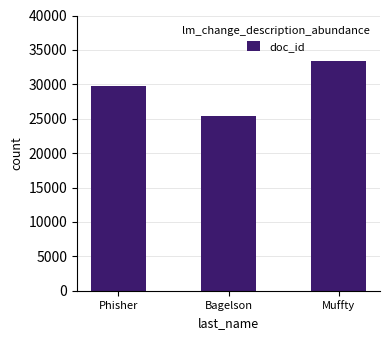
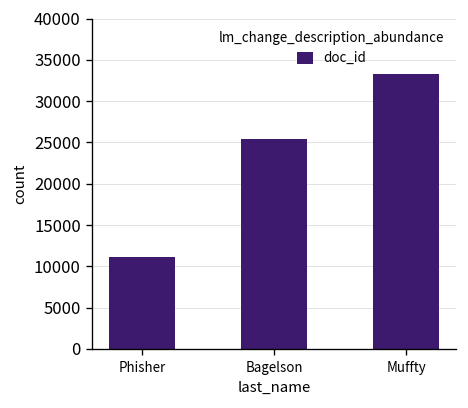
Phisher: 30000 -> 11000
